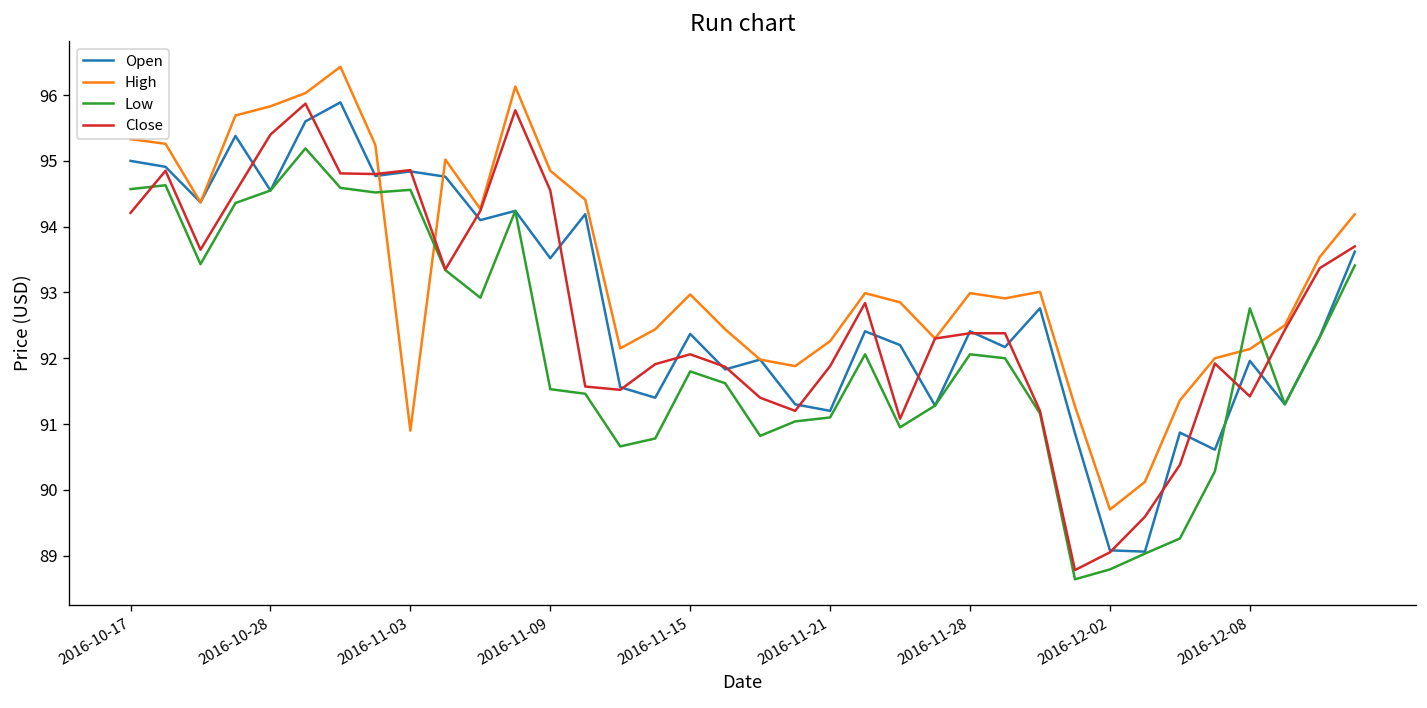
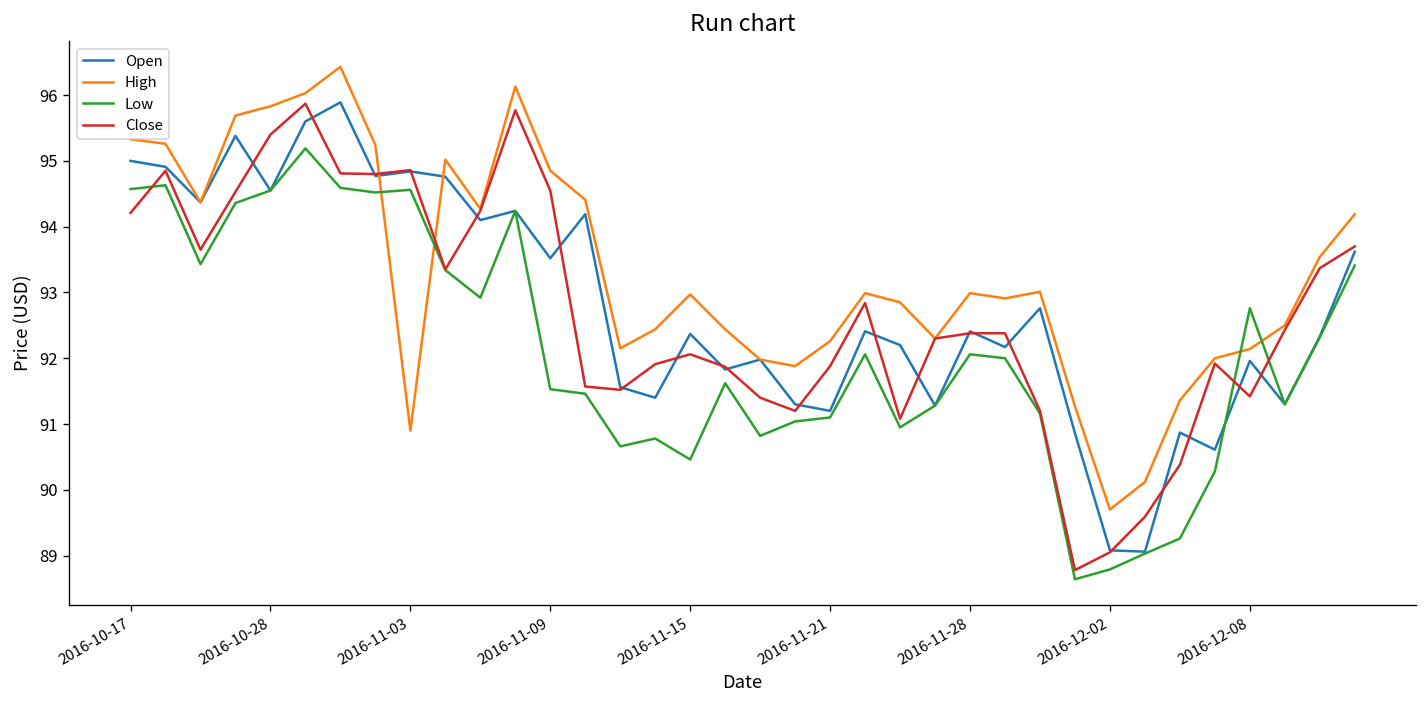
Low, 2016-11-15: 91.8 -> 90.5
